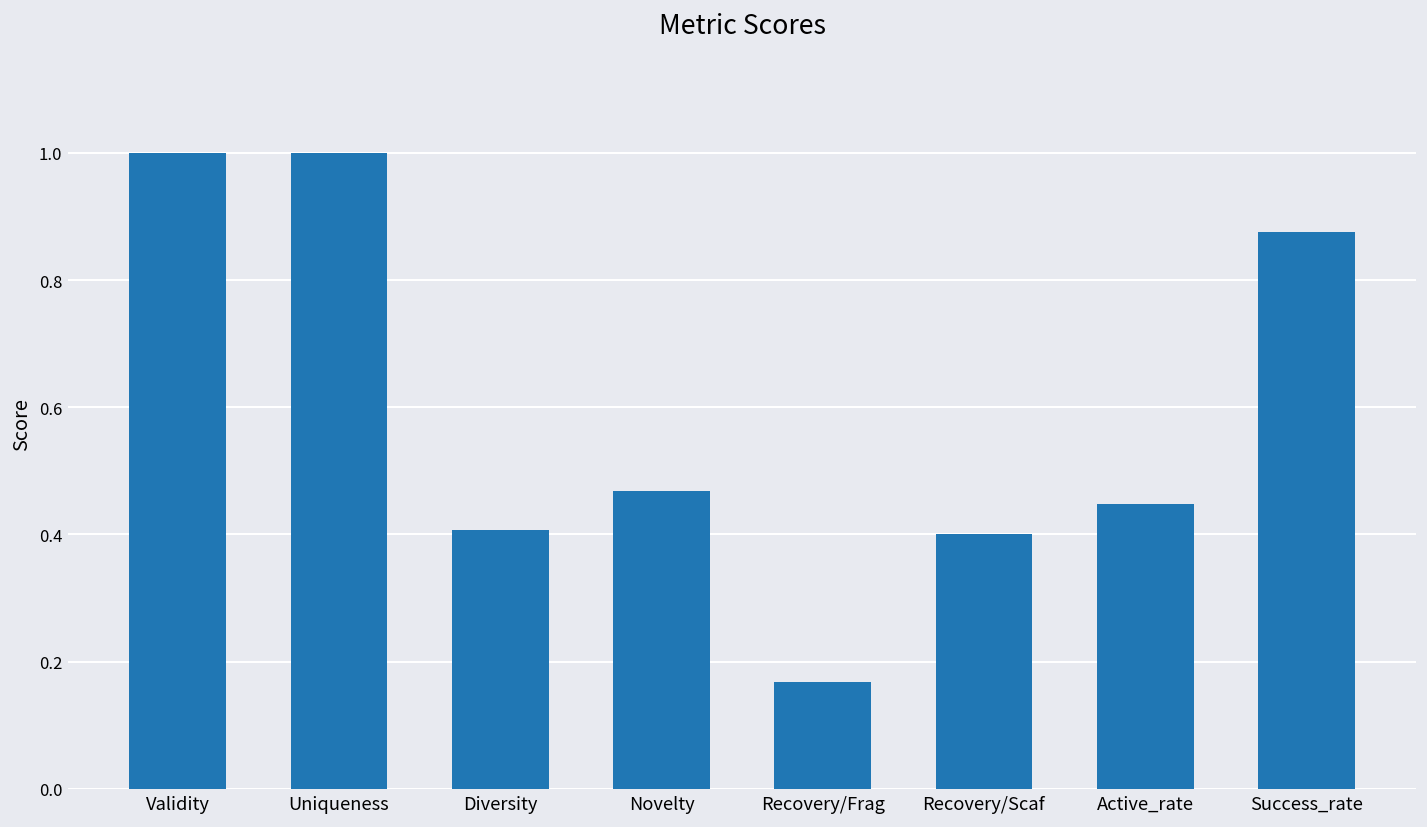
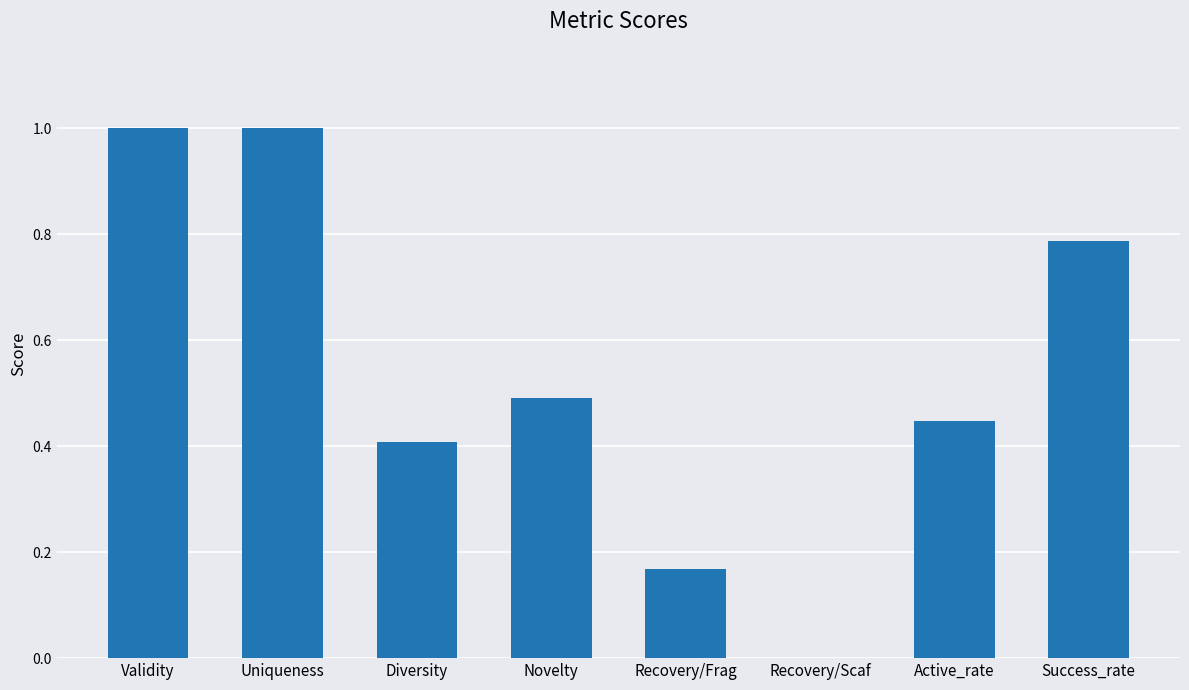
Novelty: 0.47 -> 0.49
Recovery/Scaf: 0.4 -> 0.0
Success_rate: 0.88 -> 0.79
